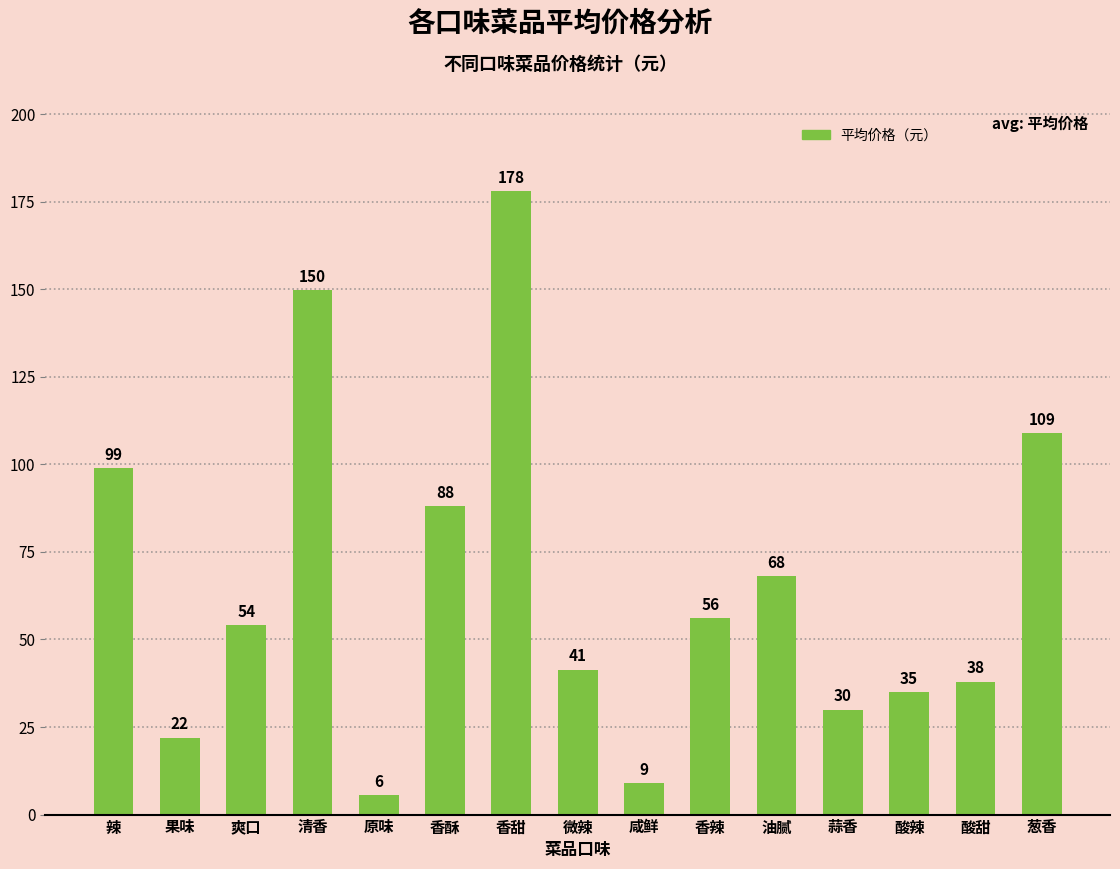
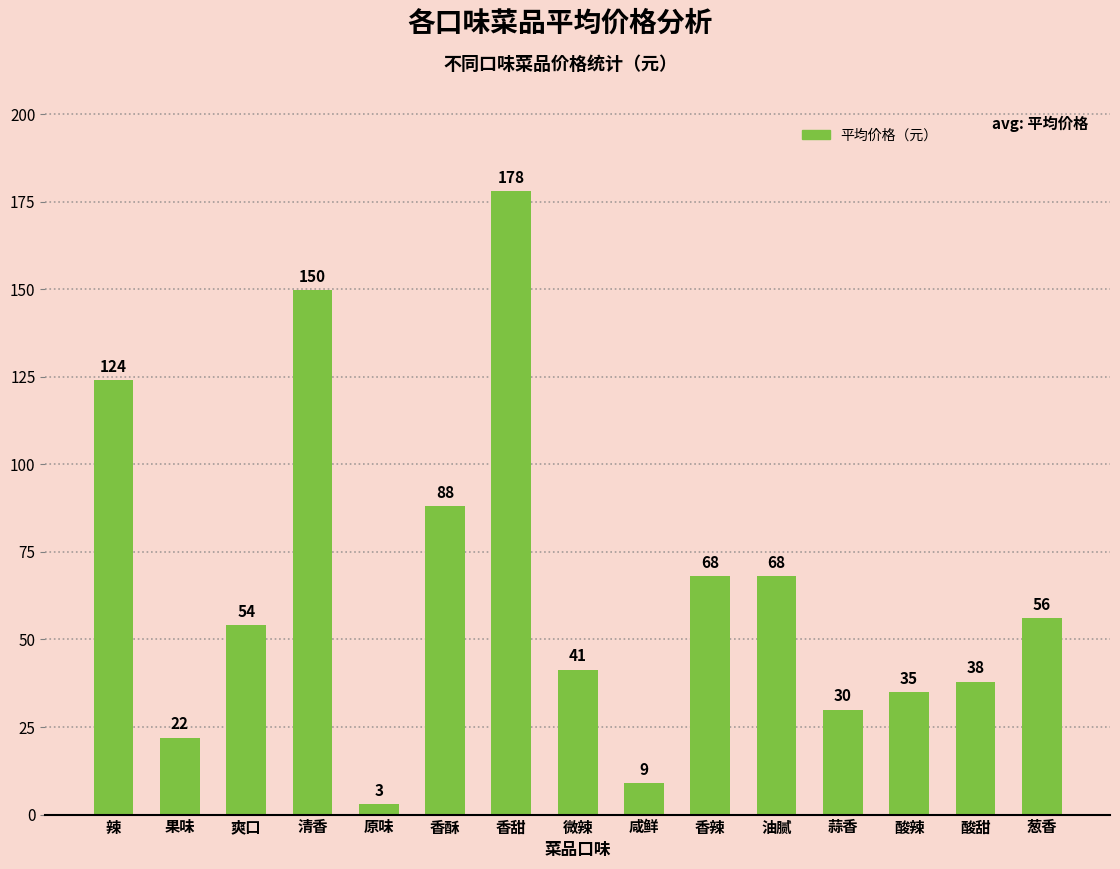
辣: 99 -> 124
原味: 6 -> 3
香辣: 56 -> 68
葱香: 109 -> 56
